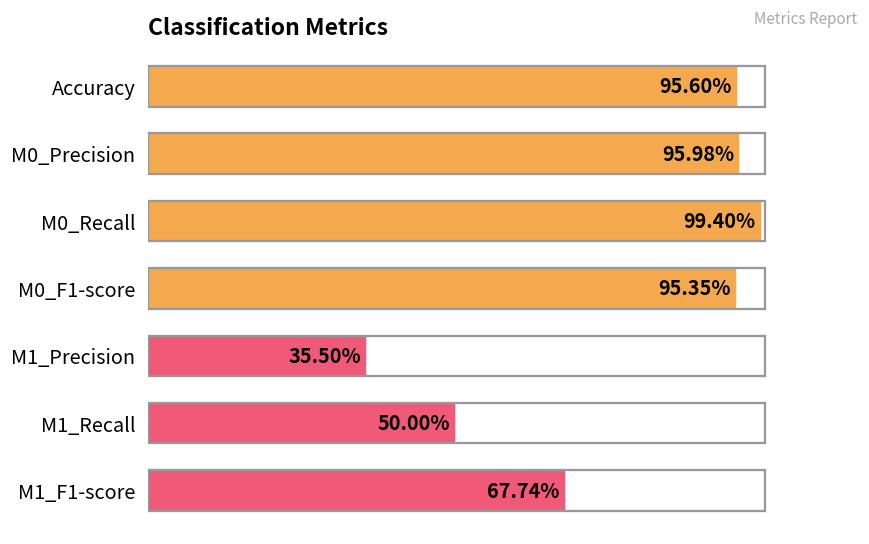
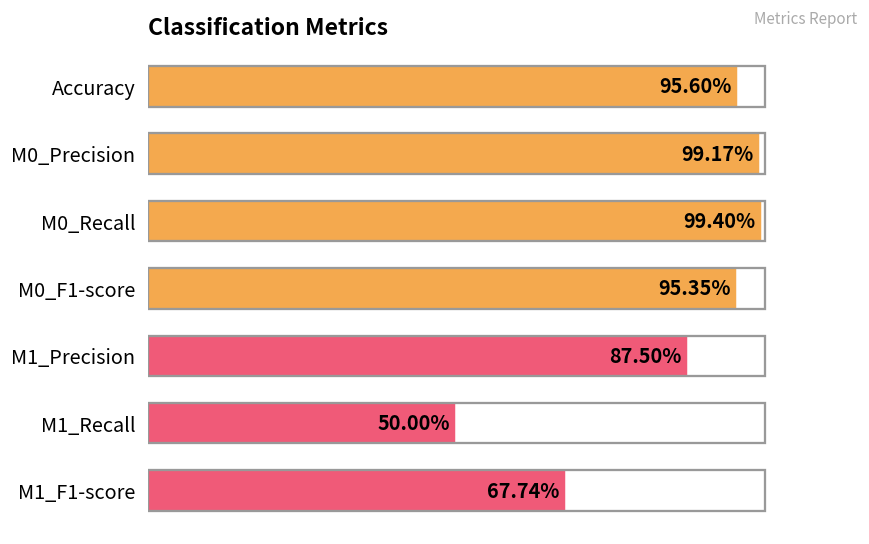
M0_Precision: 95.98% -> 99.17%
M1_Precision: 35.50% -> 87.50%
